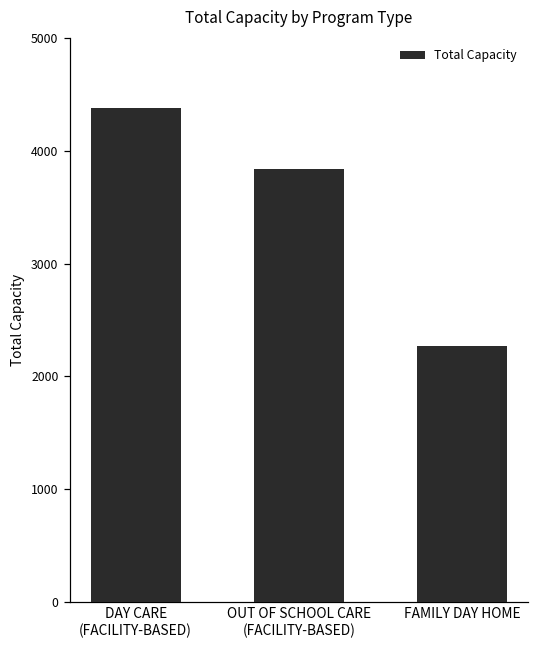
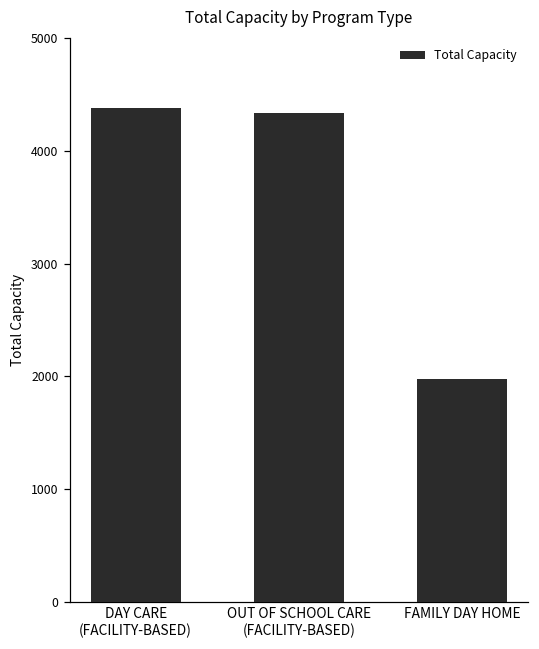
OUT OF SCHOOL CARE (FACILITY-BASED): 3840 -> 4340
FAMILY DAY HOME: 2270 -> 1980
